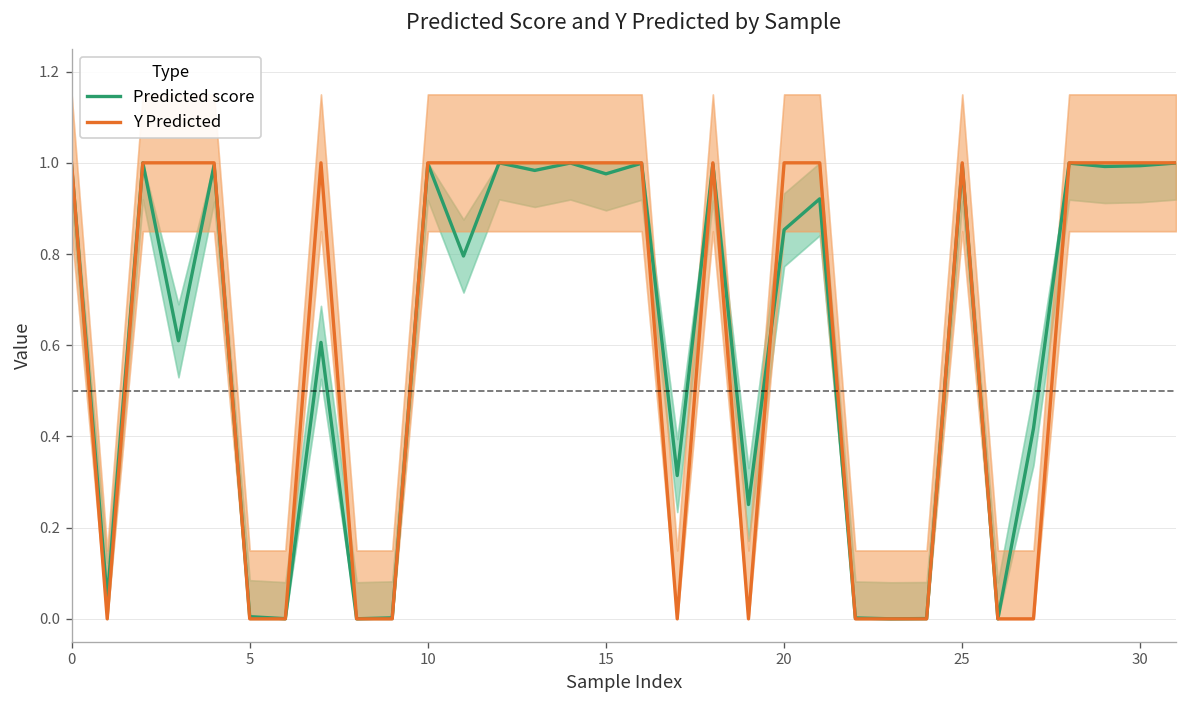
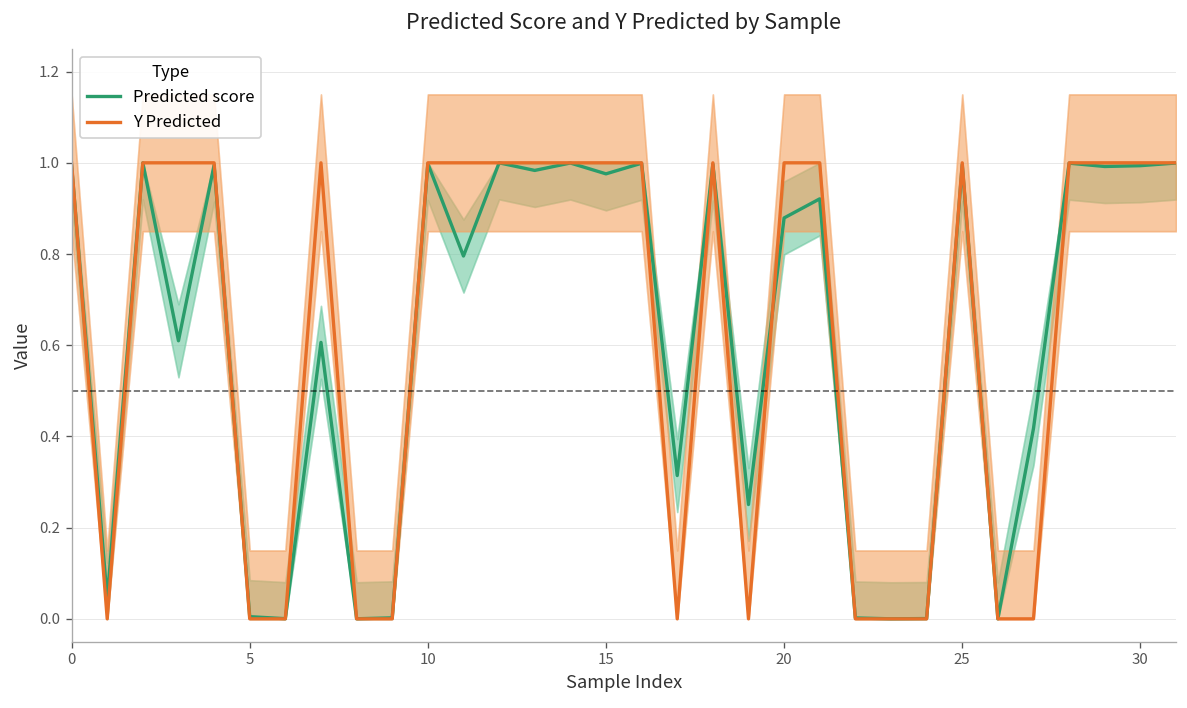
Predicted score, 20: 0.85 -> 0.88
